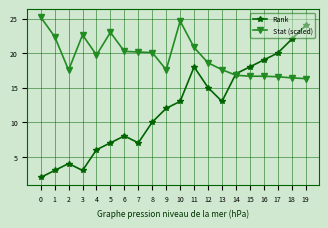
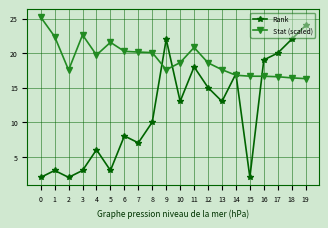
Rank, 2: 4 -> 2
Rank, 5: 7 -> 3
Stat (scaled), 5: 23 -> 22
Rank, 9: 12 -> 22
Stat (scaled), 10: 25 -> 19
Rank, 15: 18 -> 2
